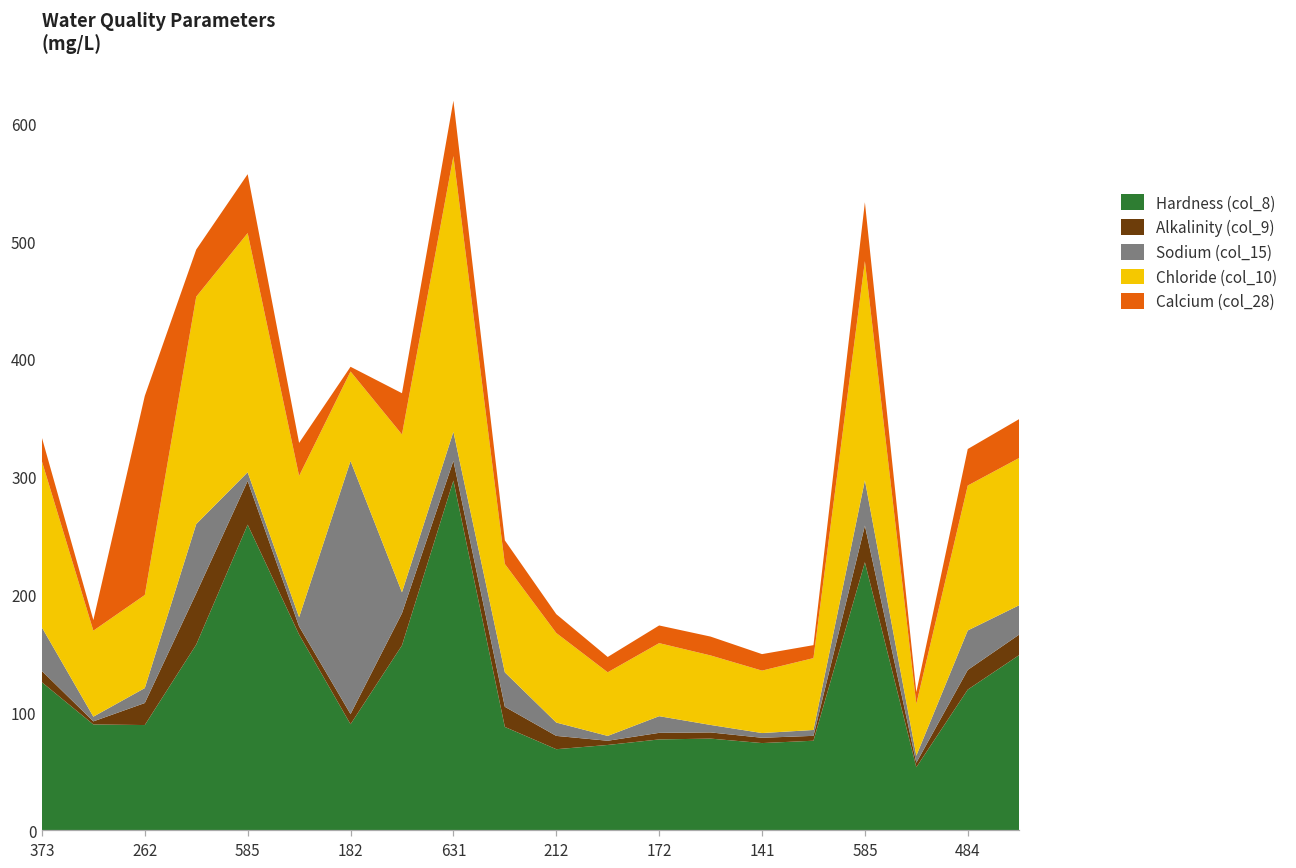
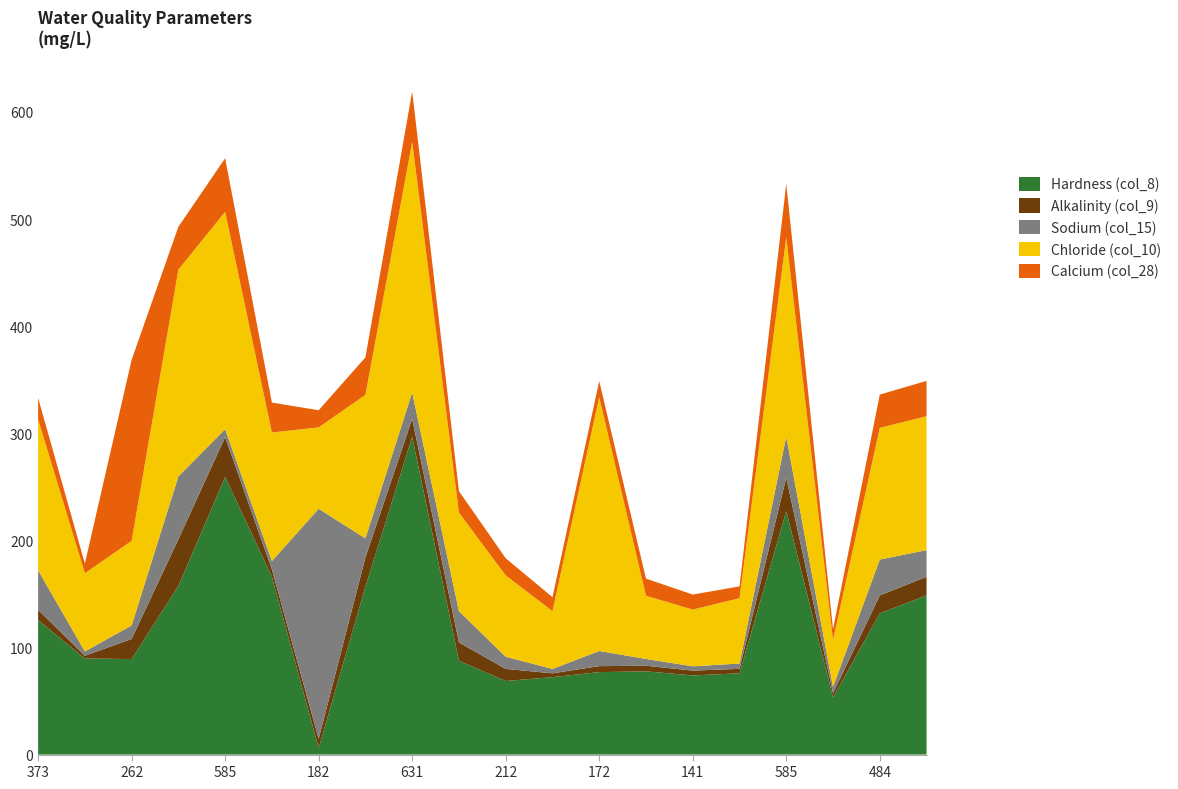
Hardness (col_8), 182: 90 -> 6
Calcium (col_28), 182: 4 -> 16
Chloride (col_10), 172: 62 -> 237
Hardness (col_8), 484: 119 -> 132
